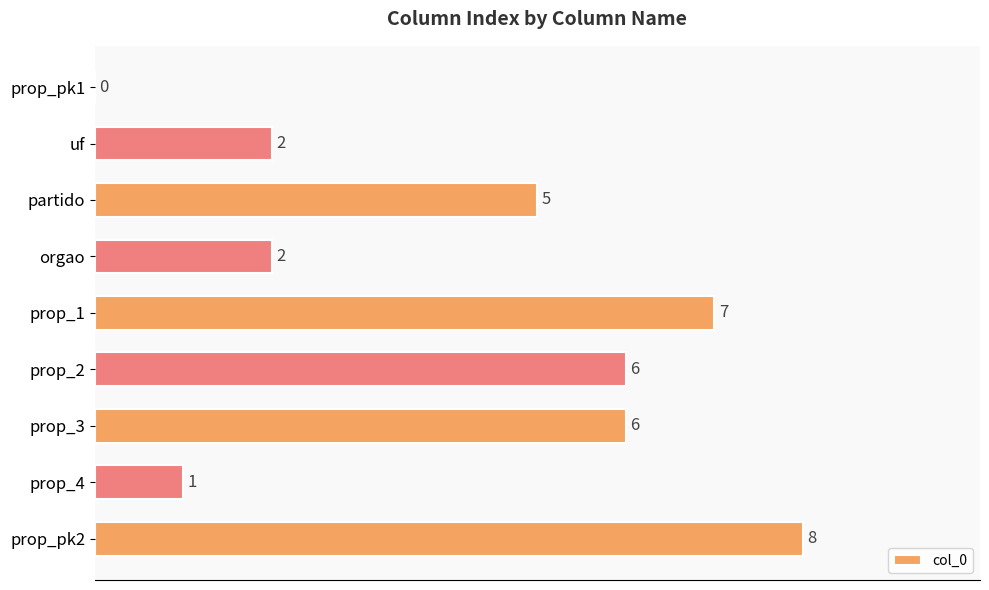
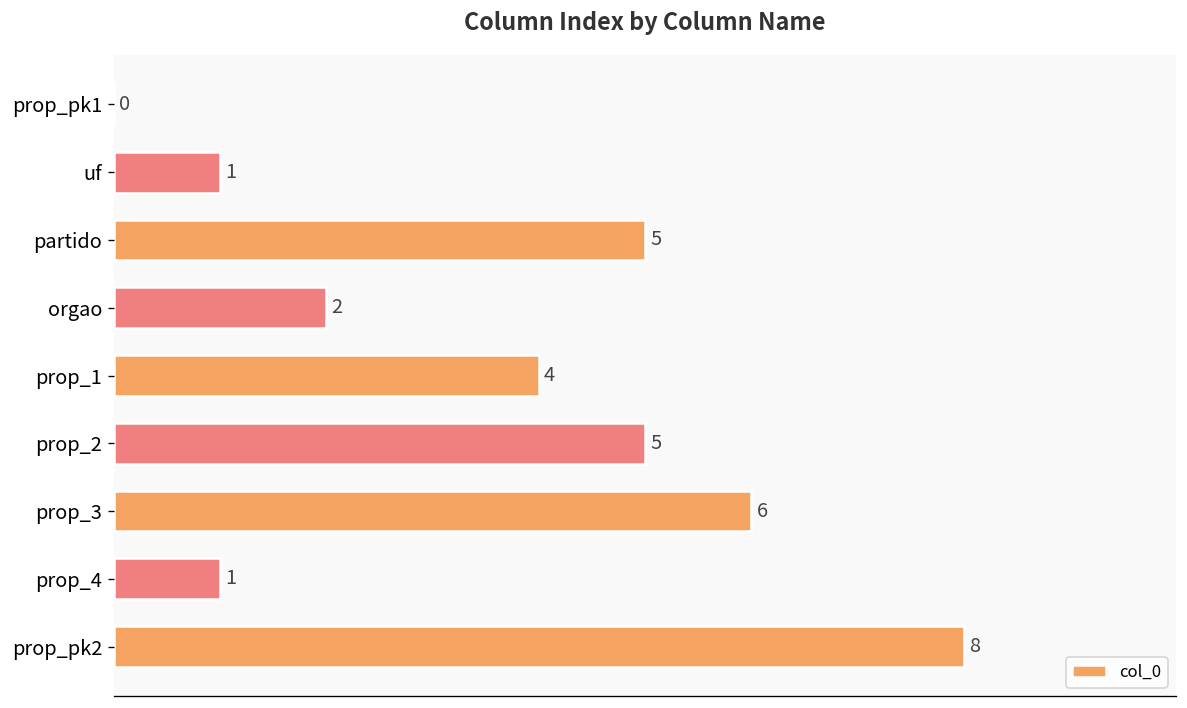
uf: 2 -> 1
prop_1: 7 -> 4
prop_2: 6 -> 5
